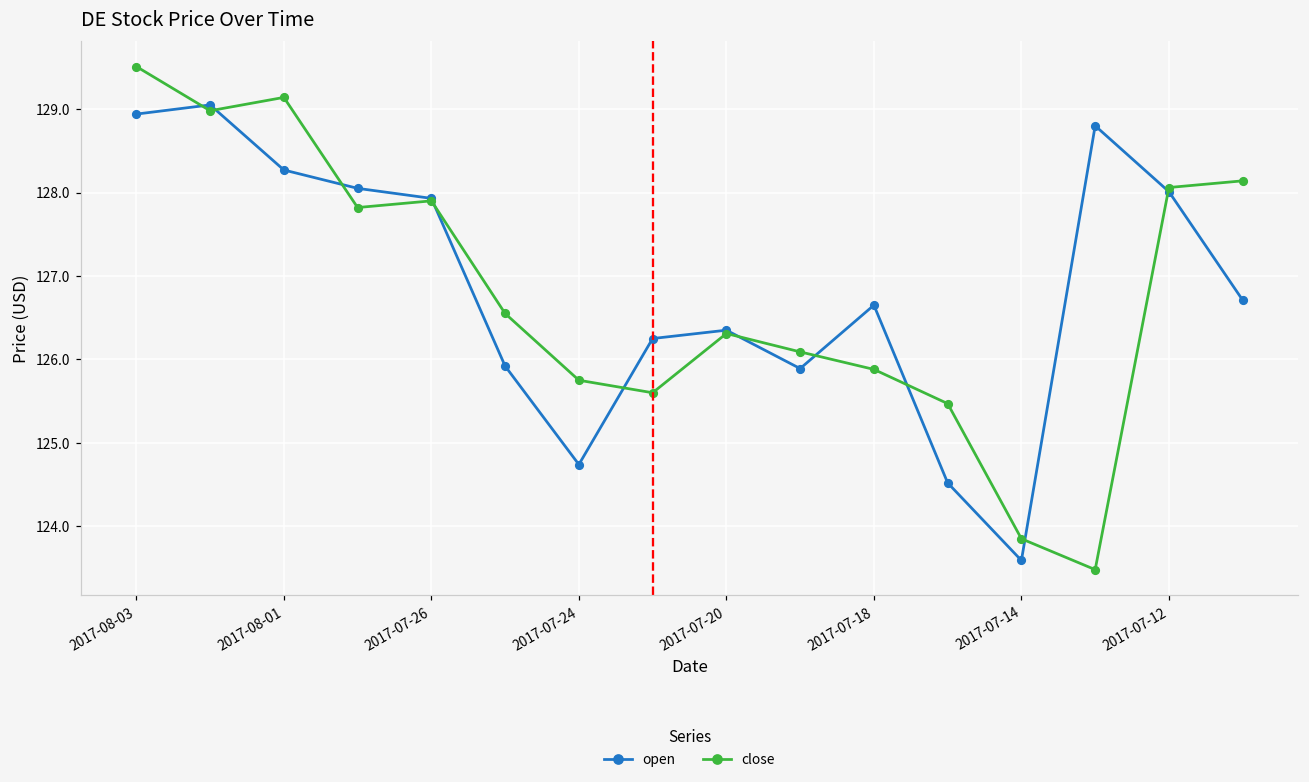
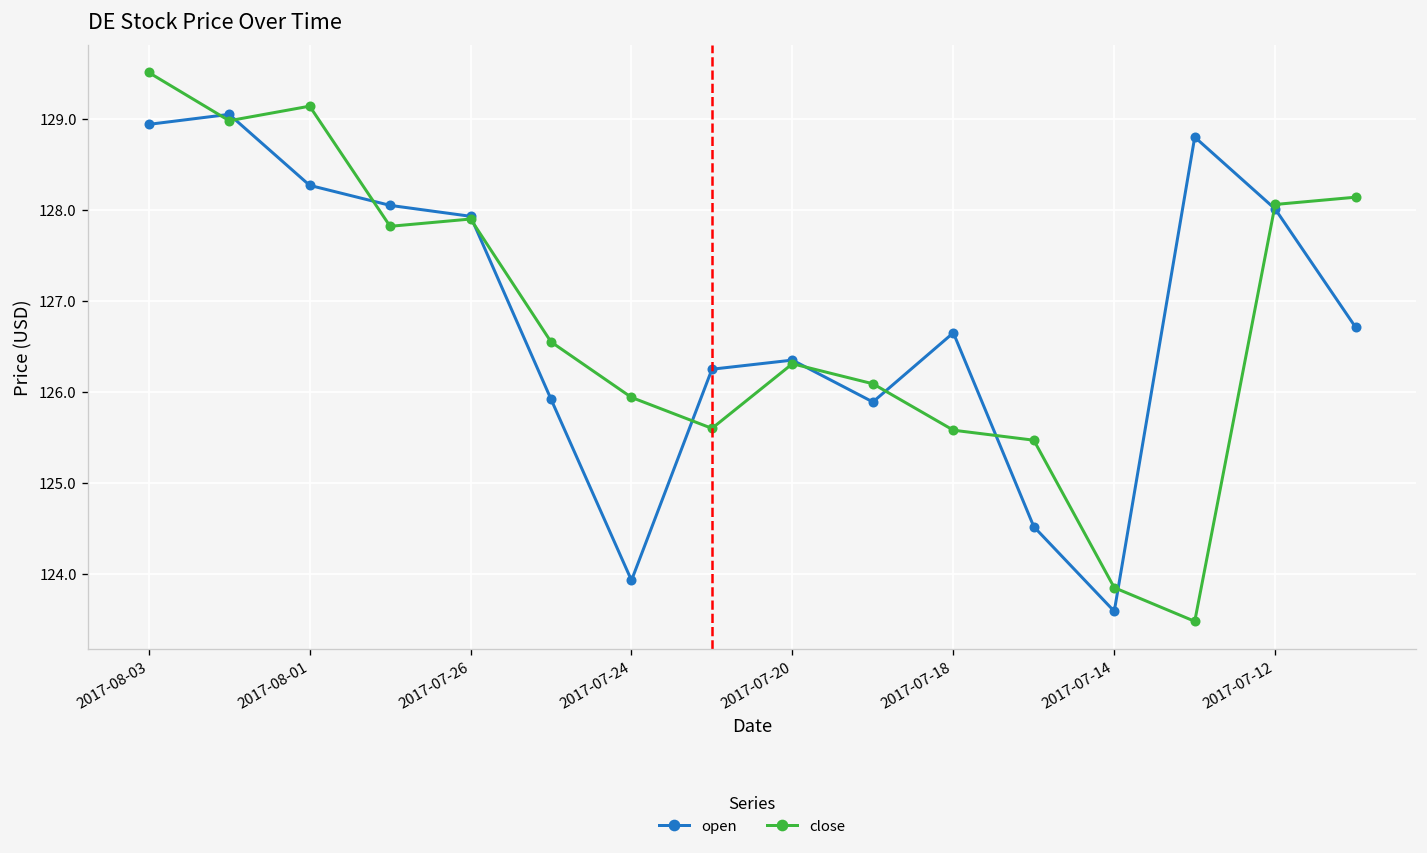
open, 2017-07-24: 124.7 -> 123.9
close, 2017-07-24: 125.8 -> 125.9
close, 2017-07-18: 125.9 -> 125.6
